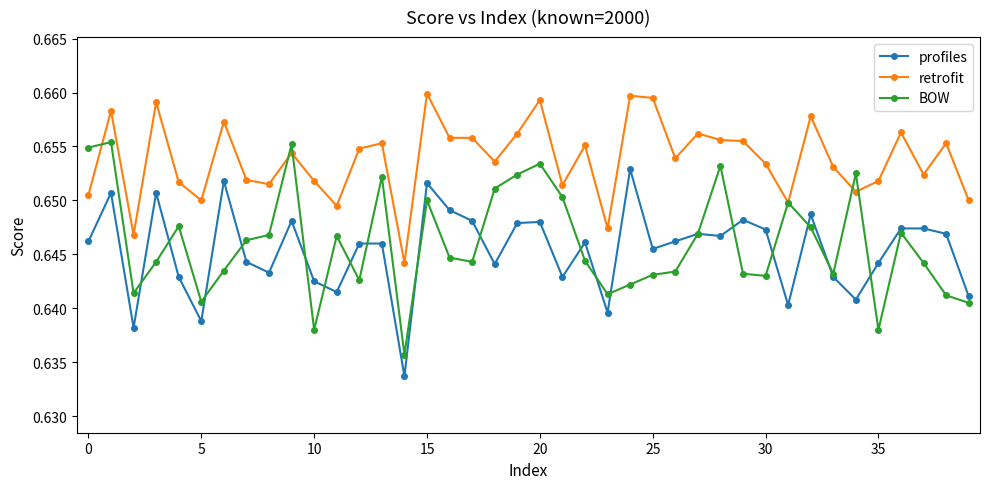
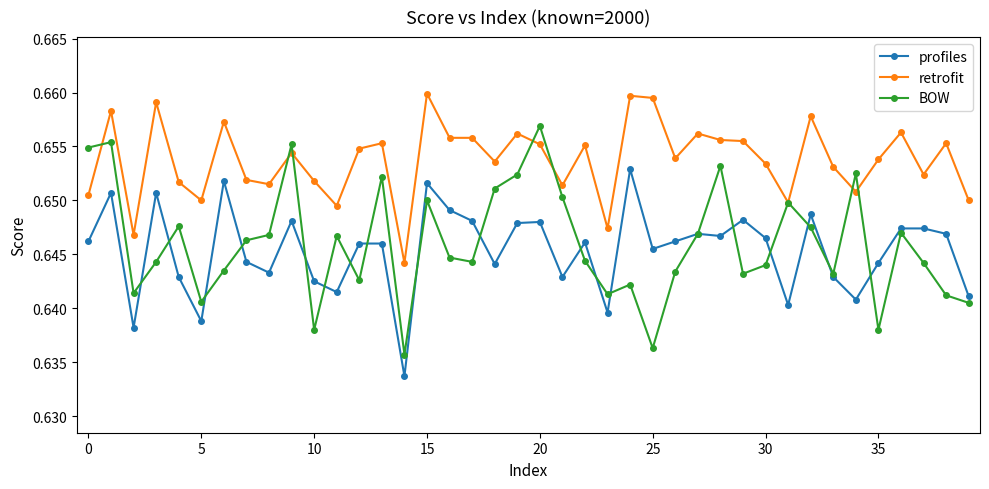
retrofit, 20: 0.6593 -> 0.6552
BOW, 20: 0.6534 -> 0.6569
BOW, 25: 0.6431 -> 0.6363
profiles, 30: 0.6473 -> 0.6465
BOW, 30: 0.643 -> 0.644
retrofit, 35: 0.6518 -> 0.6538
